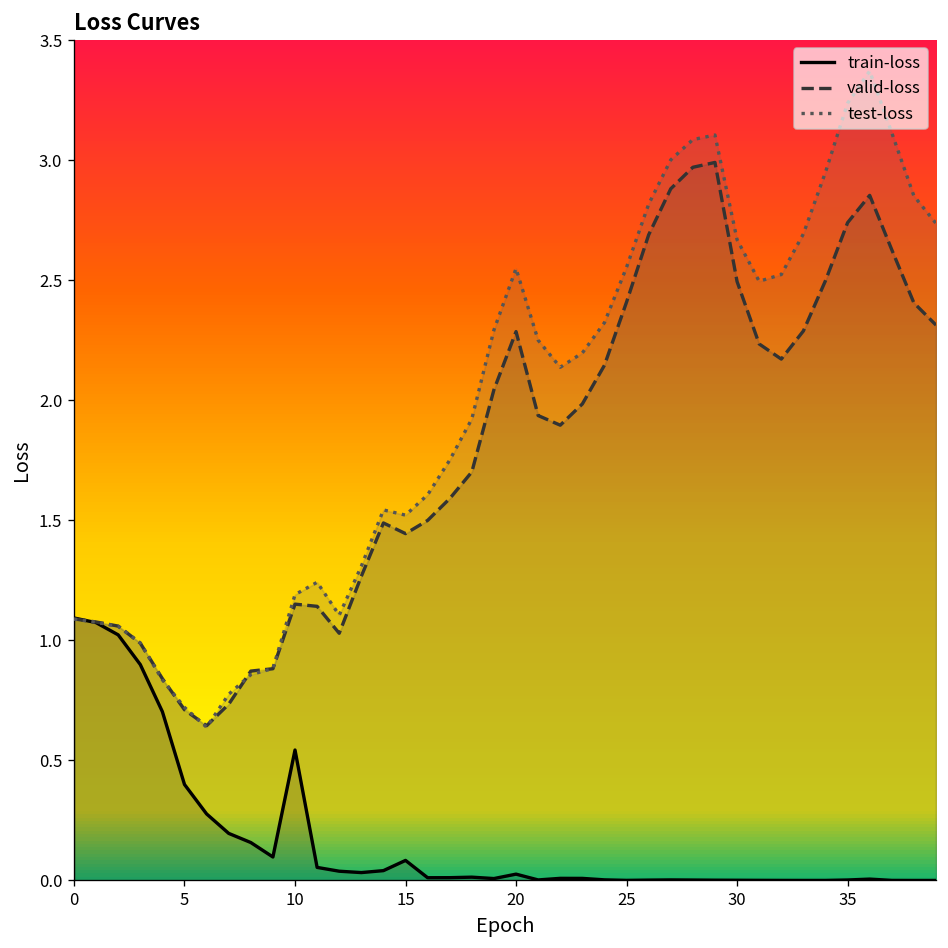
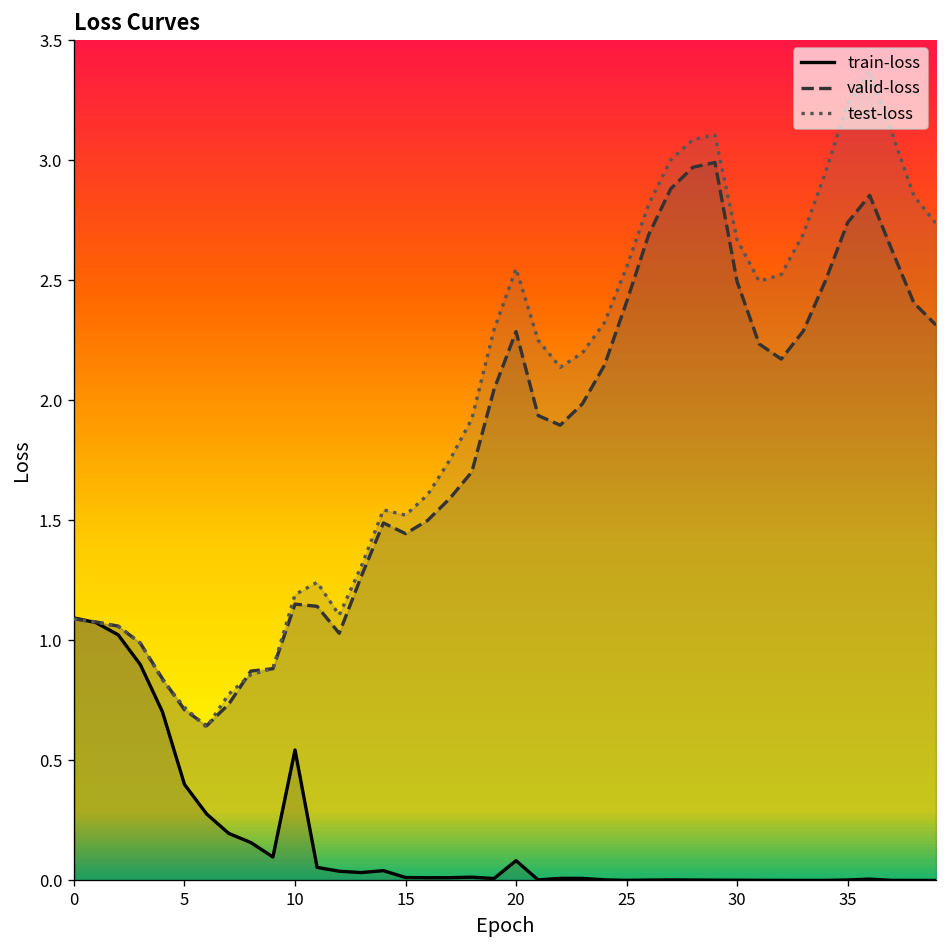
train-loss, 15: 0.08 -> 0.01
train-loss, 20: 0.03 -> 0.08
